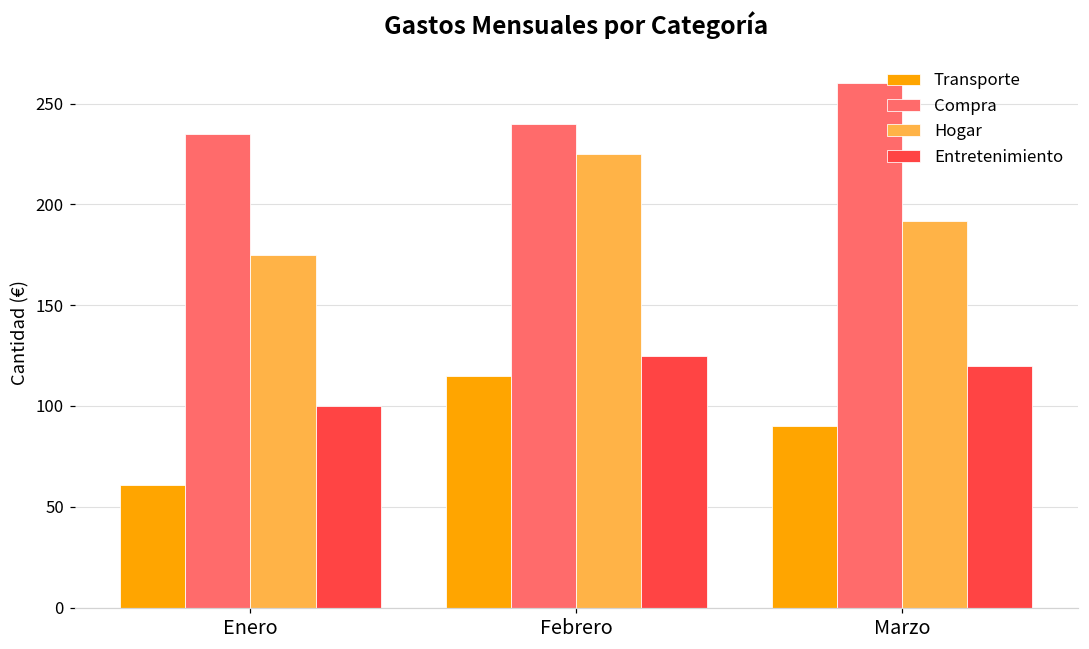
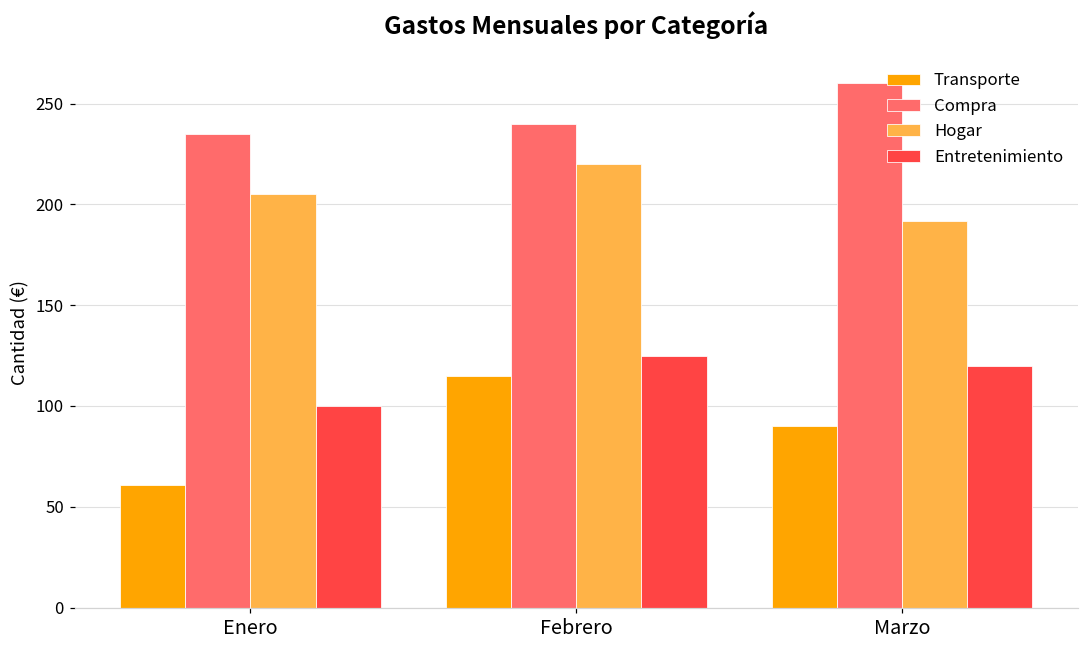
Hogar, Enero: 175 -> 205
Hogar, Febrero: 225 -> 220
